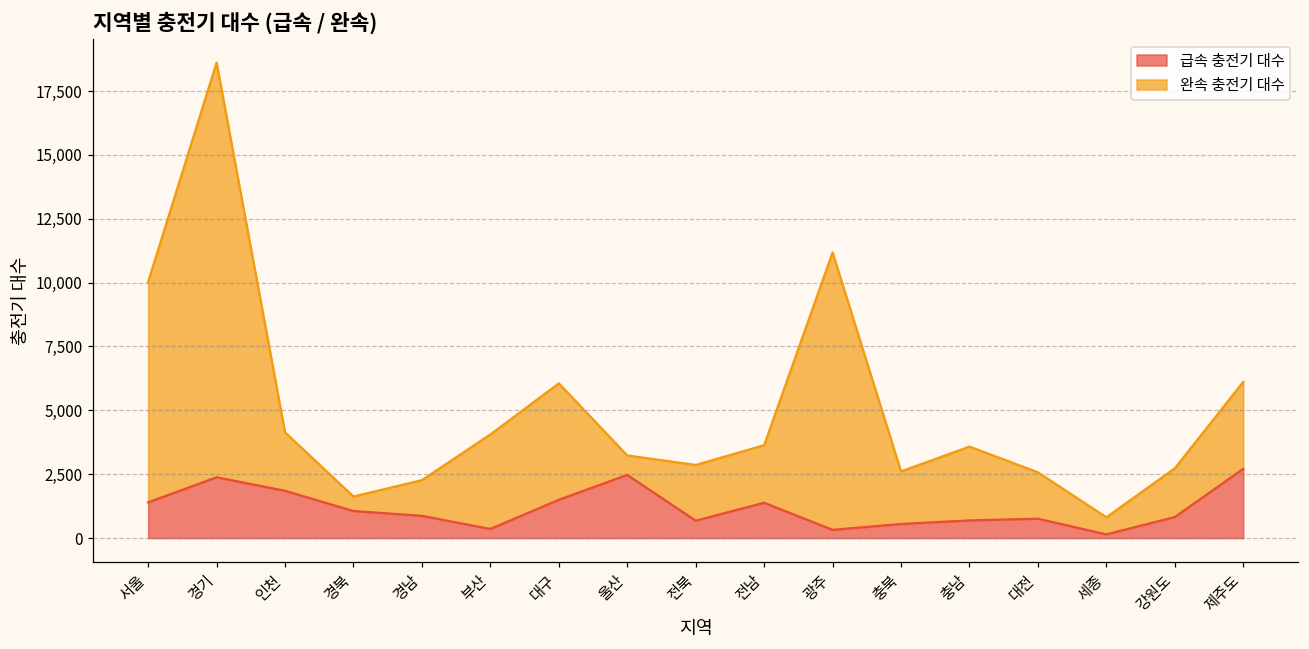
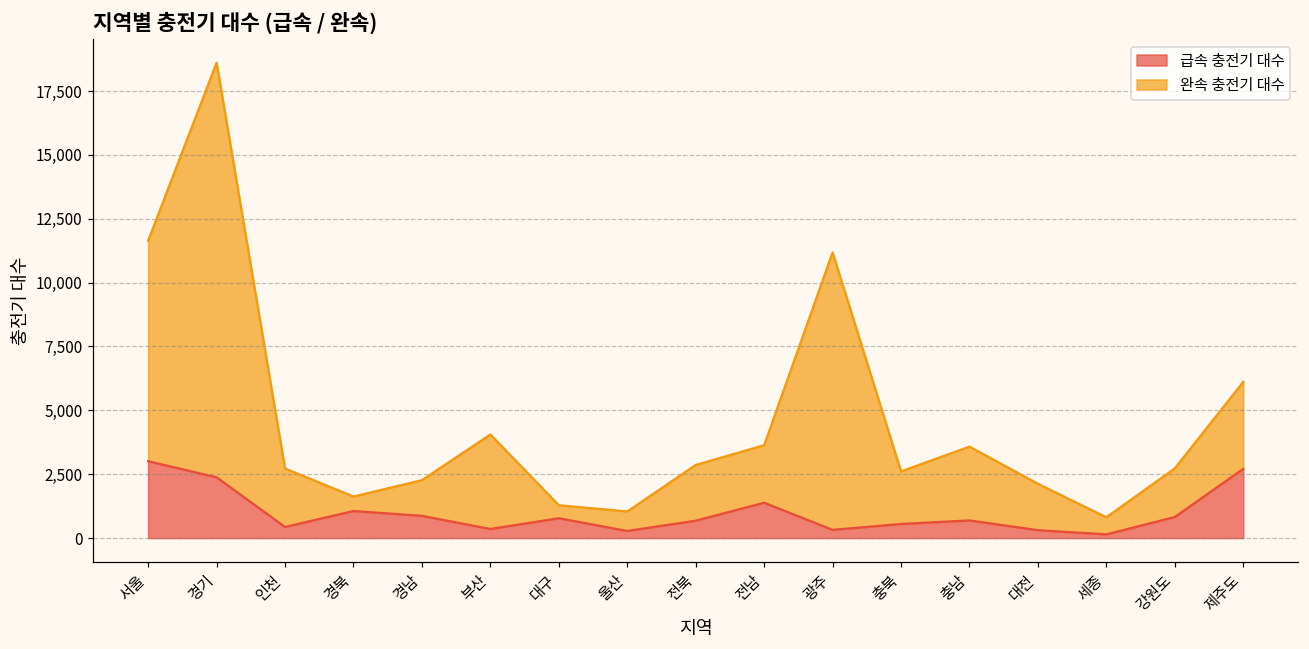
급속 충전기 대수, 서울: 1,400 -> 3,000
급속 충전기 대수, 인천: 1,900 -> 400
급속 충전기 대수, 대구: 1,500 -> 800
완속 충전기 대수, 대구: 4,600 -> 500
급속 충전기 대수, 울산: 2,500 -> 300
급속 충전기 대수, 대전: 800 -> 300
